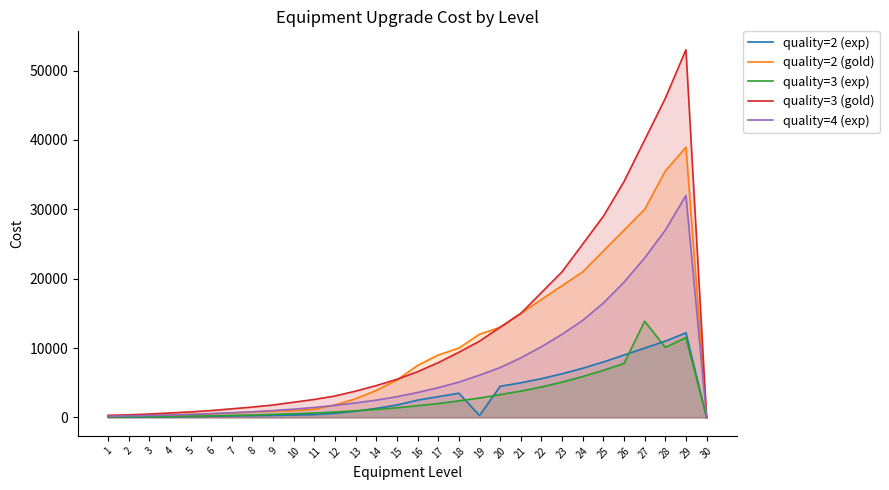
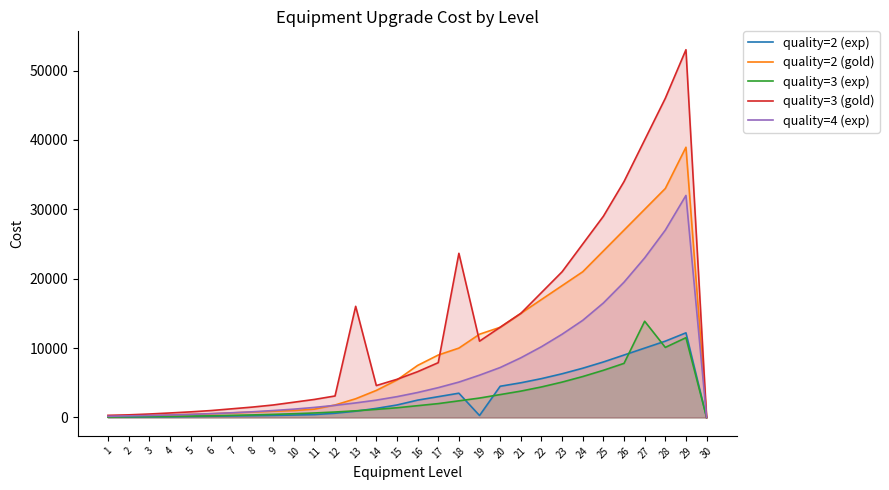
quality=3 (gold), 13: 4000 -> 16000
quality=3 (gold), 18: 9000 -> 24000
quality=2 (gold), 28: 36000 -> 33000
